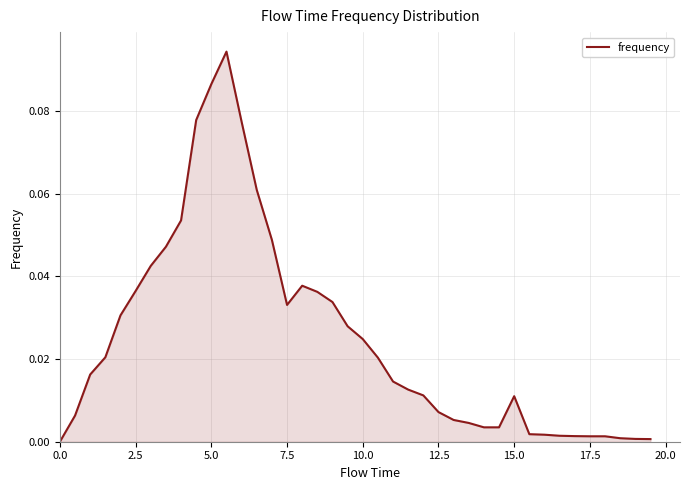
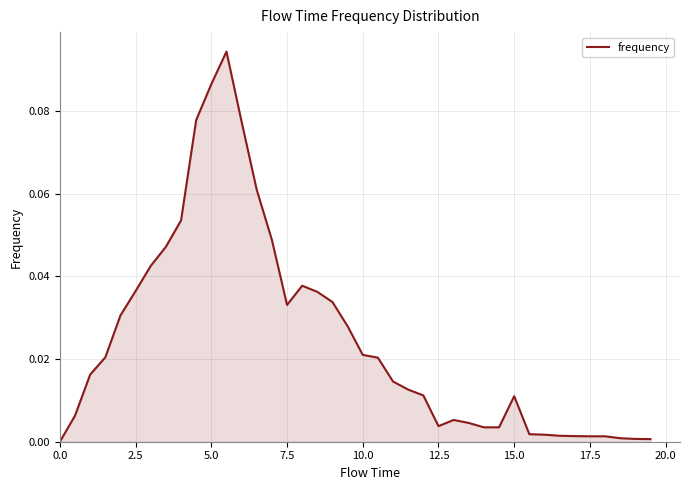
10.0: 0.025 -> 0.021
12.5: 0.007 -> 0.004
